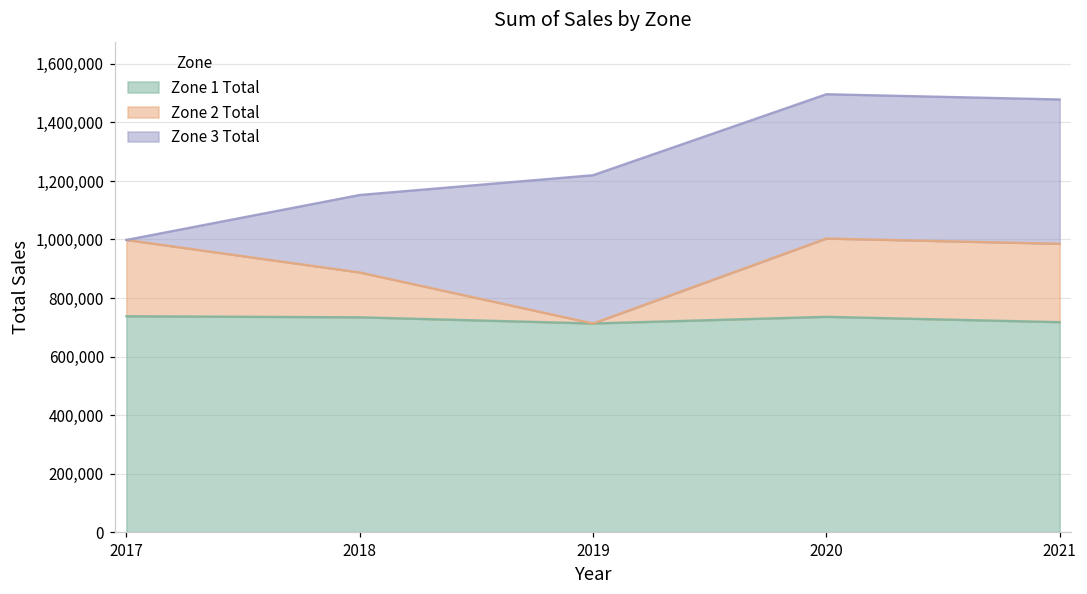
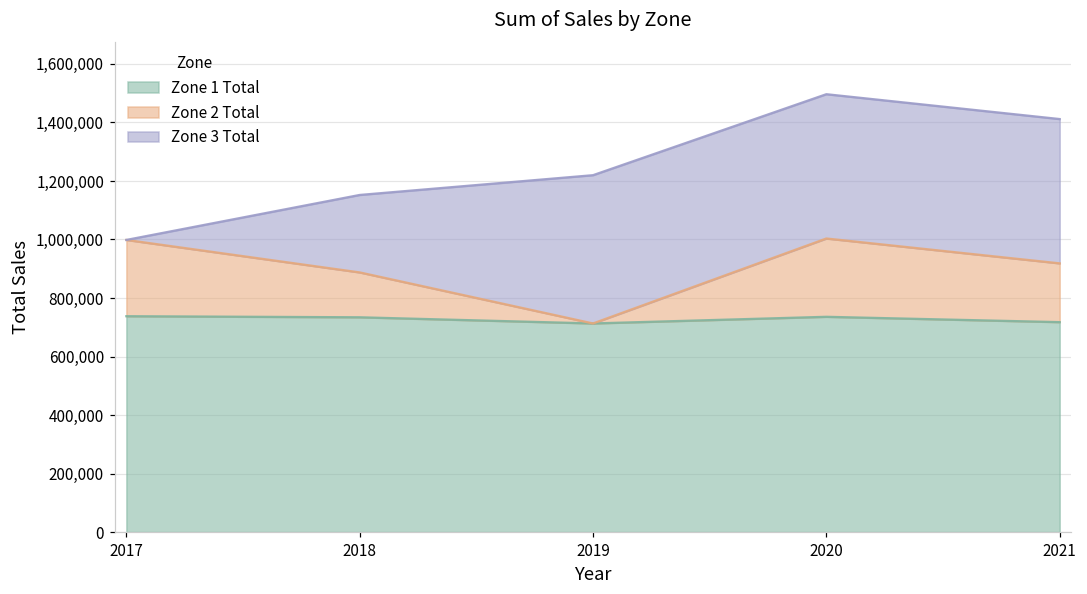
Zone 2 Total, 2021: 270,000 -> 200,000
